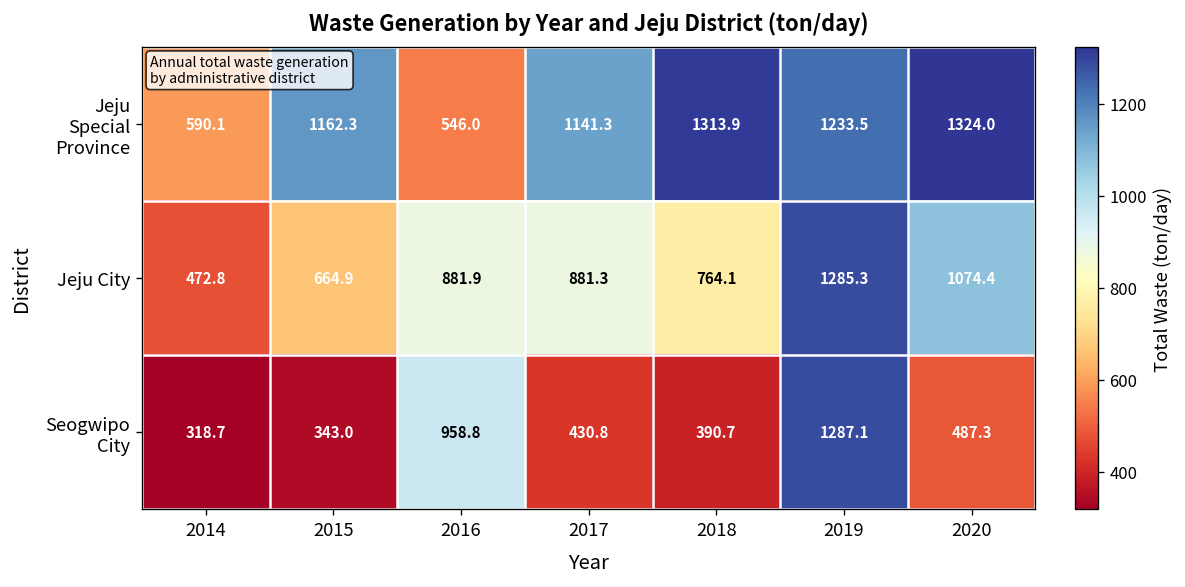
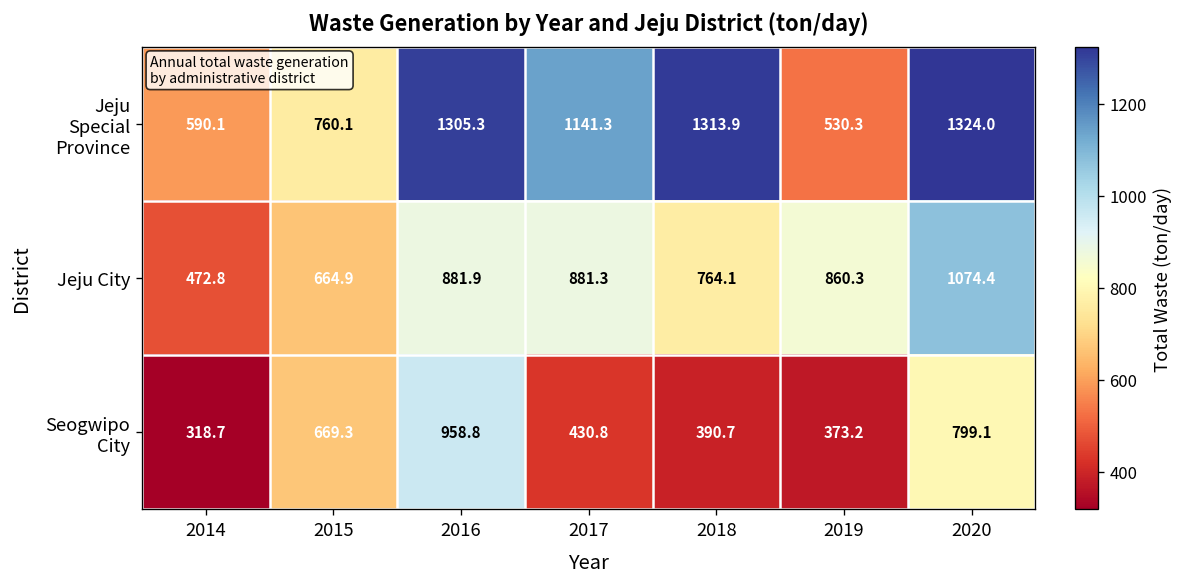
Jeju Special Province, 2015: 1162.3 -> 760.1
Jeju Special Province, 2016: 546.0 -> 1305.3
Jeju Special Province, 2019: 1233.5 -> 530.3
Jeju City, 2019: 1285.3 -> 860.3
Seogwipo City, 2015: 343.0 -> 669.3
Seogwipo City, 2019: 1287.1 -> 373.2
Seogwipo City, 2020: 487.3 -> 799.1
